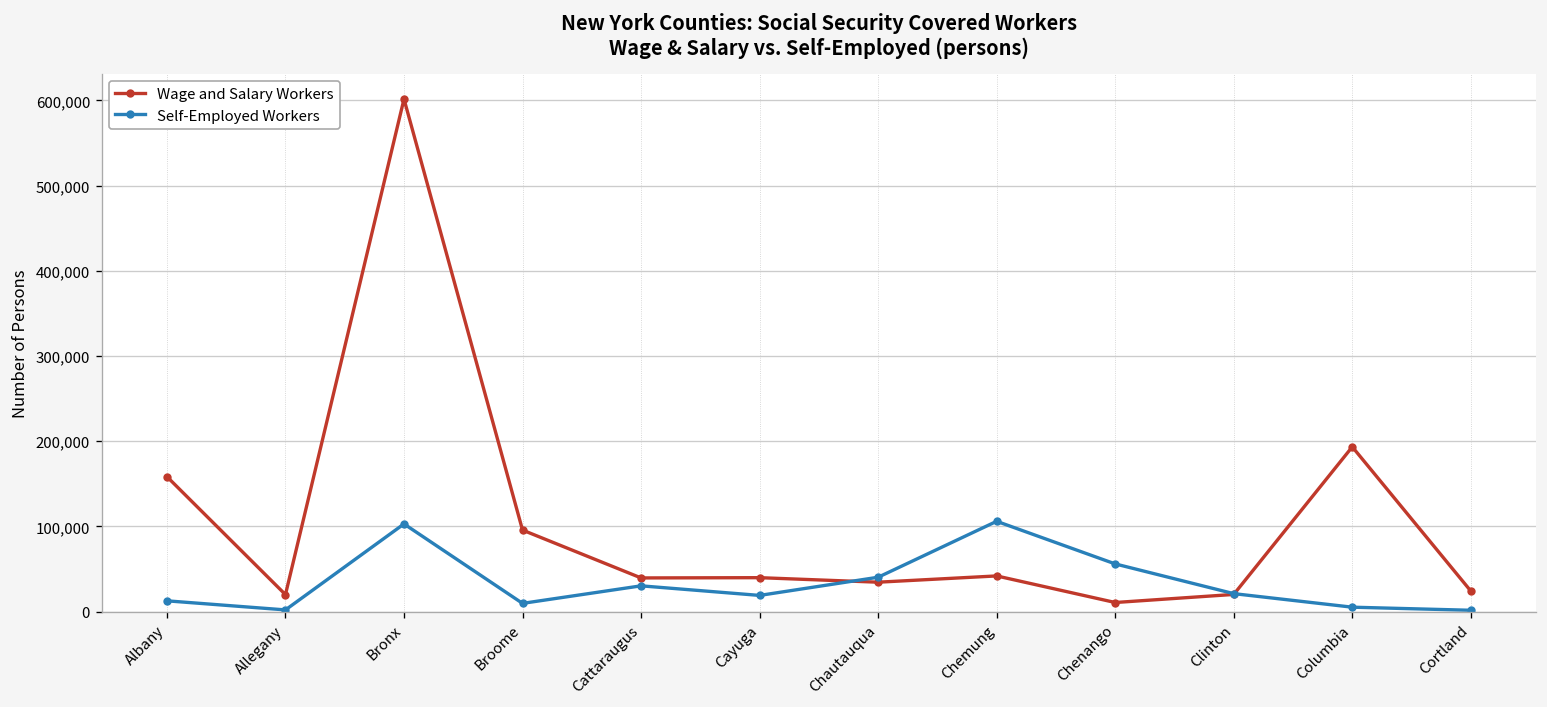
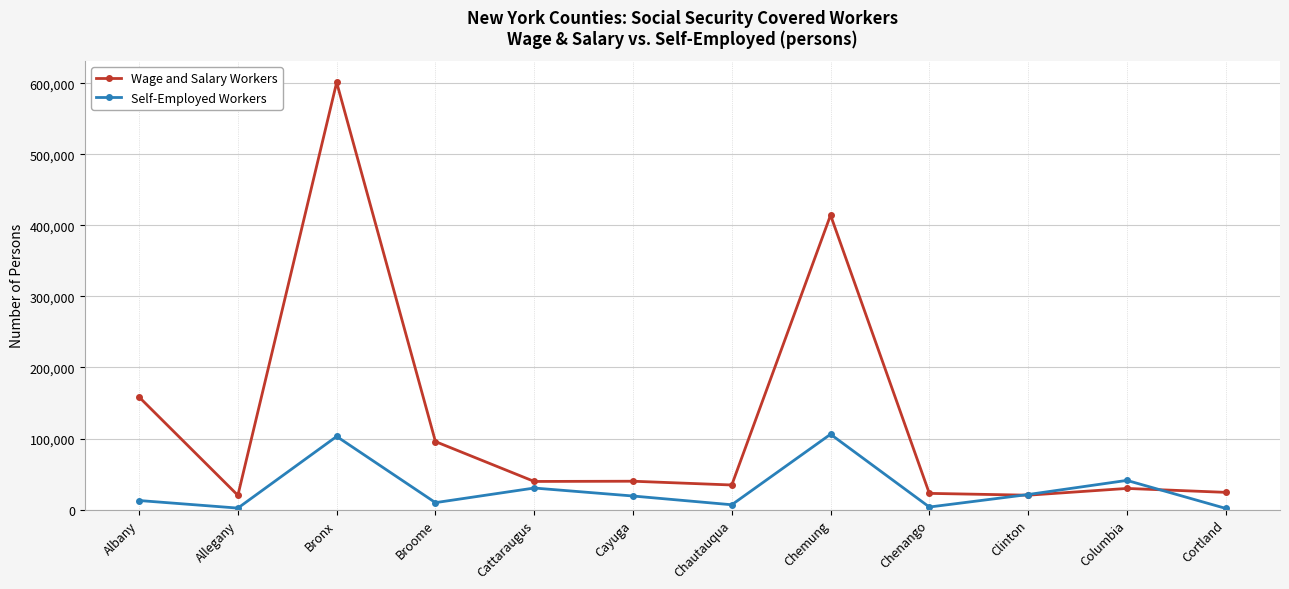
Self-Employed Workers, Chautauqua: 40,000 -> 10,000
Wage and Salary Workers, Chemung: 40,000 -> 410,000
Wage and Salary Workers, Chenango: 10,000 -> 20,000
Self-Employed Workers, Chenango: 60,000 -> 0
Wage and Salary Workers, Columbia: 190,000 -> 30,000
Self-Employed Workers, Columbia: 10,000 -> 40,000
